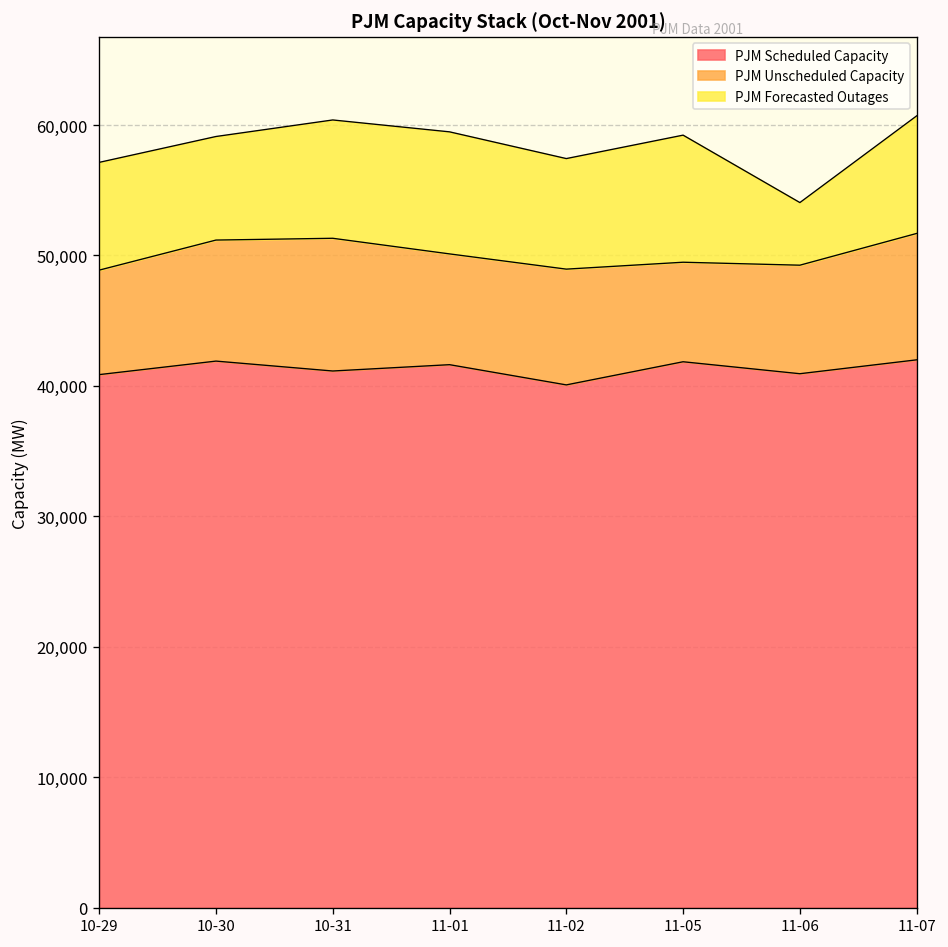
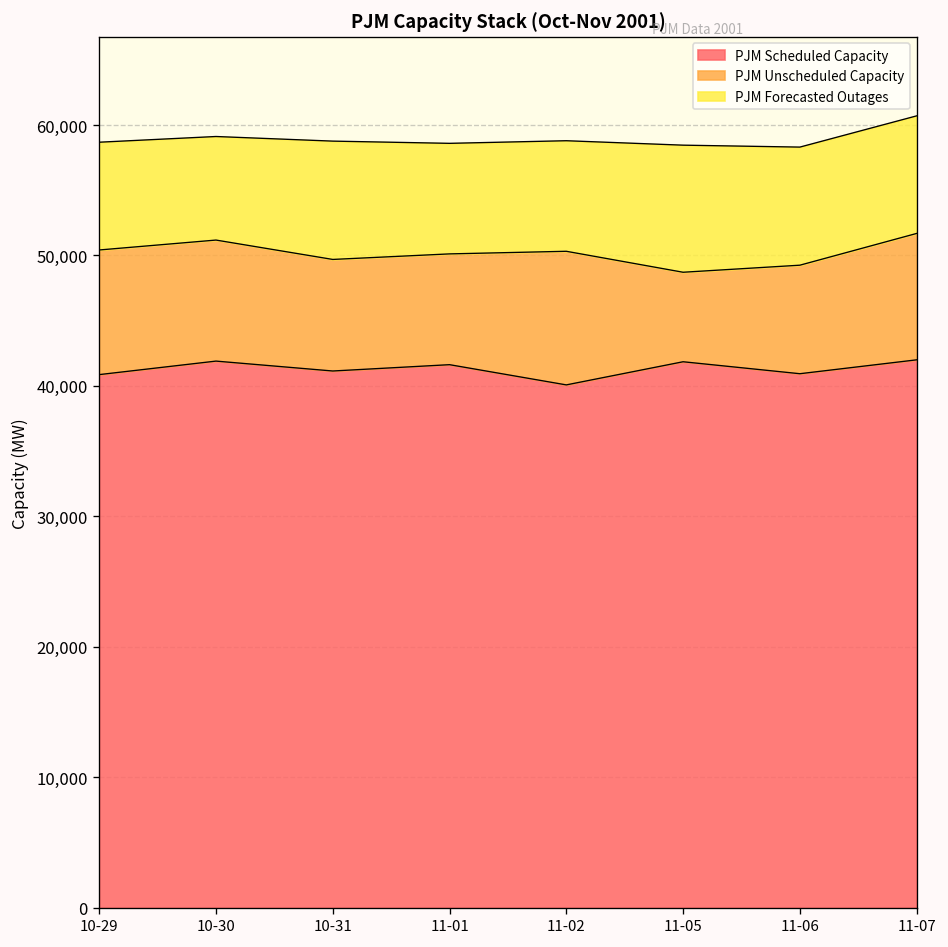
PJM Unscheduled Capacity, 10-29: 8,000 -> 9,600
PJM Unscheduled Capacity, 10-31: 10,200 -> 8,600
PJM Forecasted Outages, 11-01: 9,400 -> 8,500
PJM Unscheduled Capacity, 11-02: 8,900 -> 10,200
PJM Unscheduled Capacity, 11-05: 7,600 -> 6,900
PJM Forecasted Outages, 11-06: 4,800 -> 9,100
